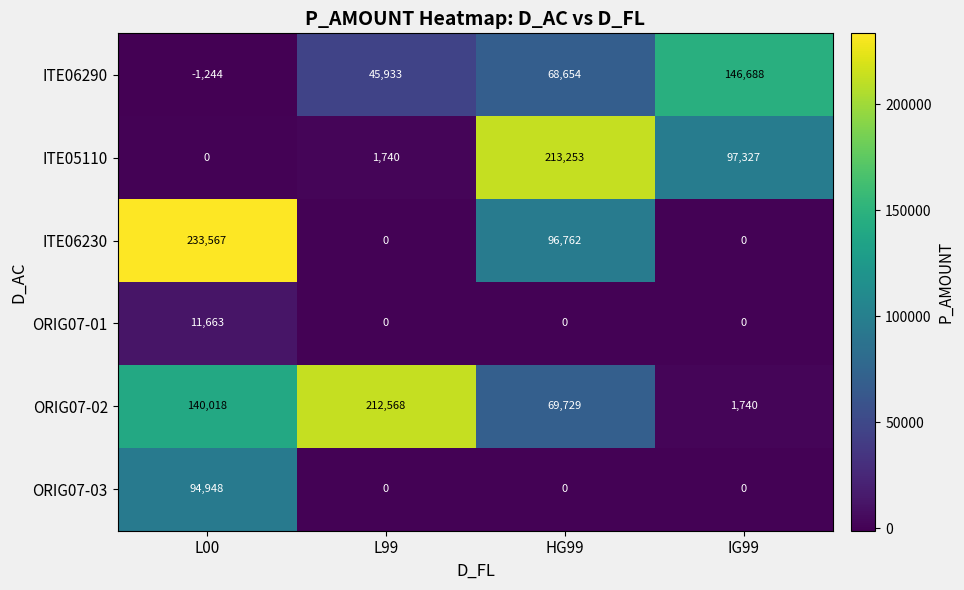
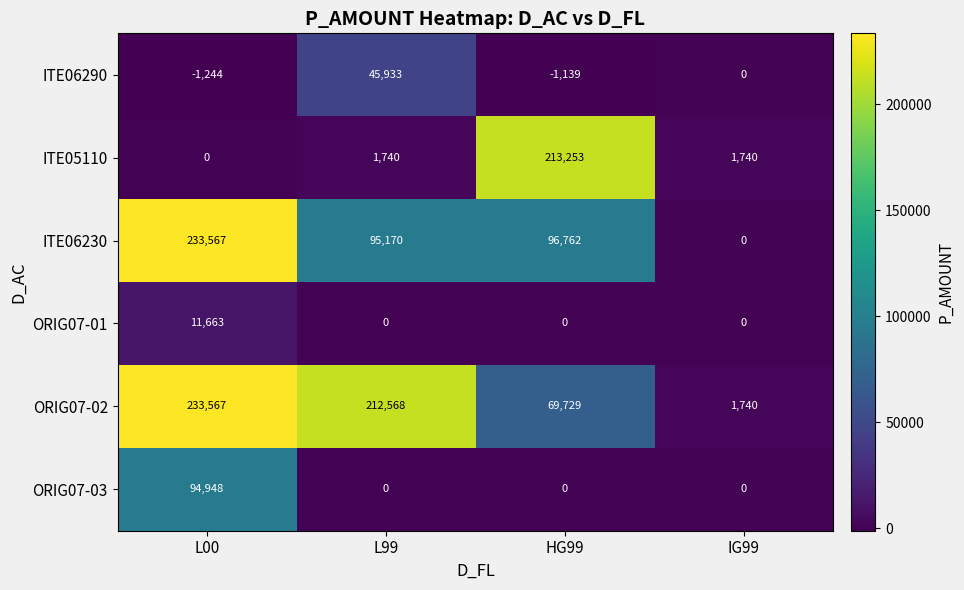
ITE06290, HG99: 68,654 -> -1,139
ITE06290, IG99: 146,688 -> 0
ITE05110, IG99: 97,327 -> 1,740
ITE06230, L99: 0 -> 95,170
ORIG07-02, L00: 140,018 -> 233,567
